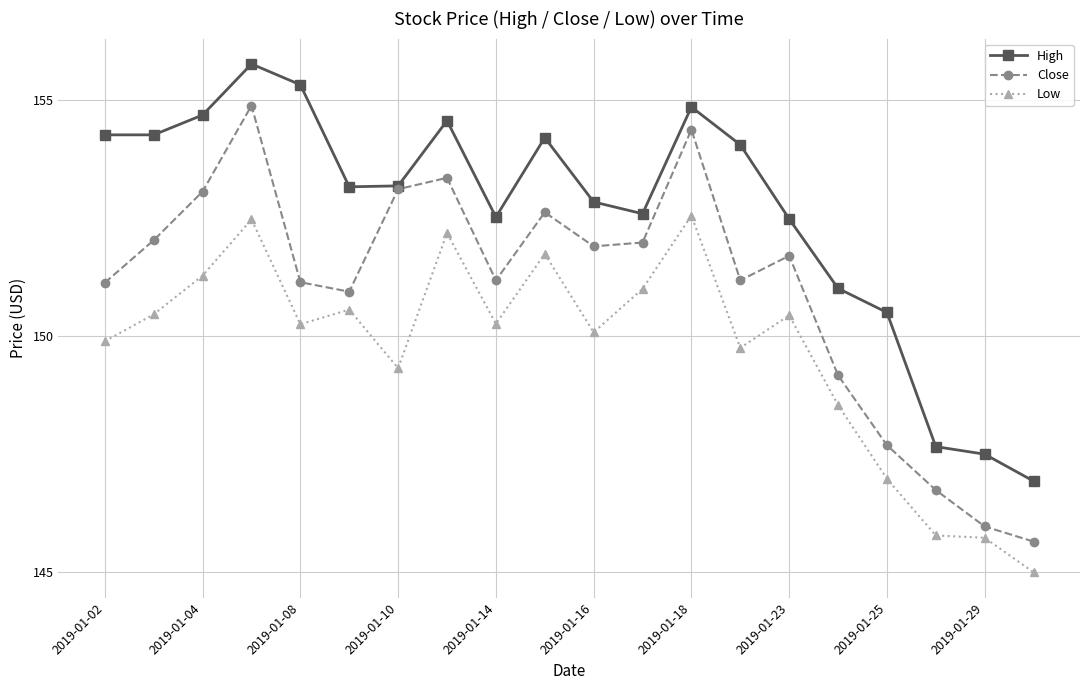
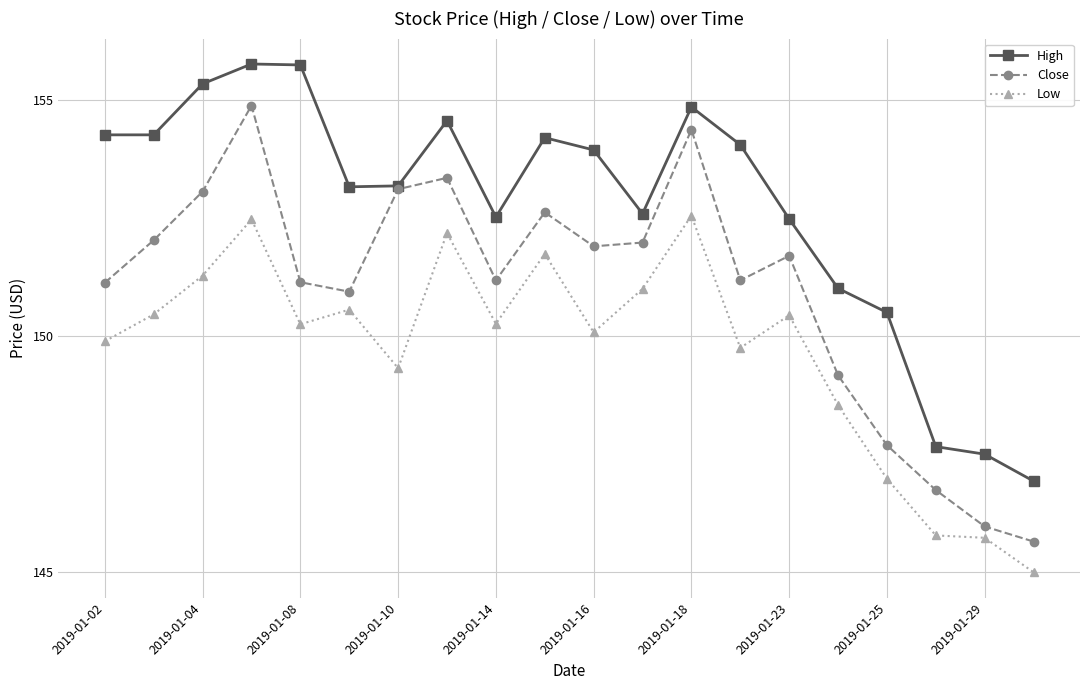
High, 2019-01-04: 154.7 -> 155.3
High, 2019-01-08: 155.3 -> 155.7
High, 2019-01-16: 152.8 -> 153.9
